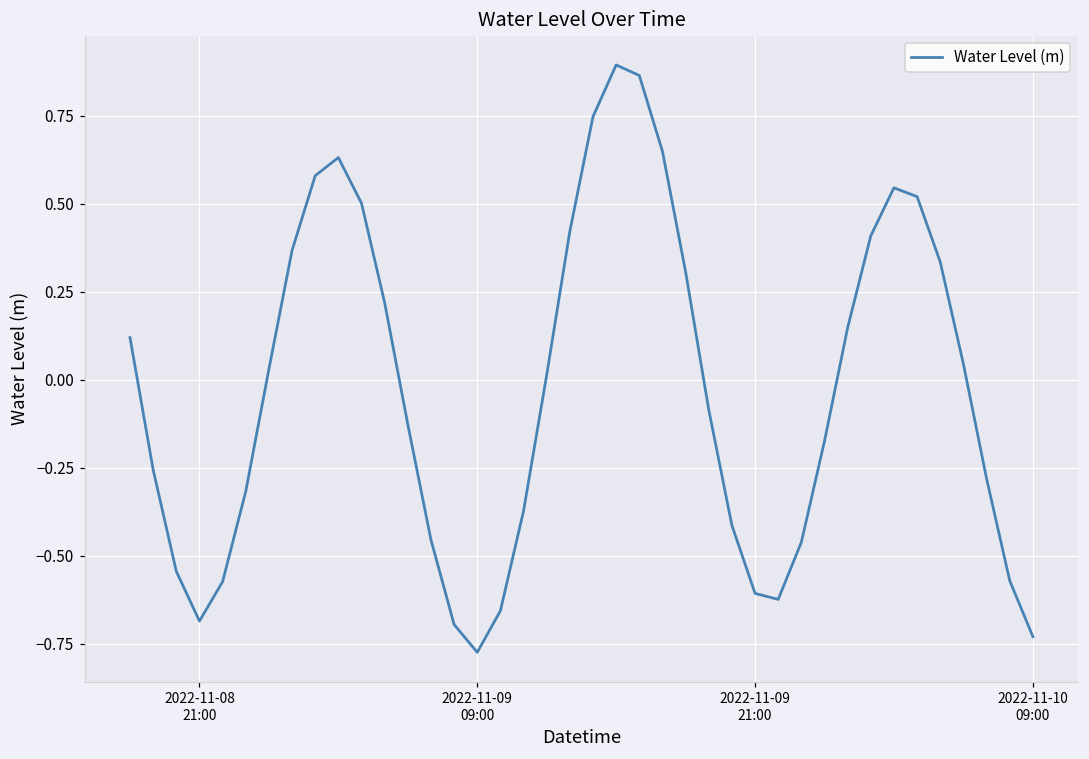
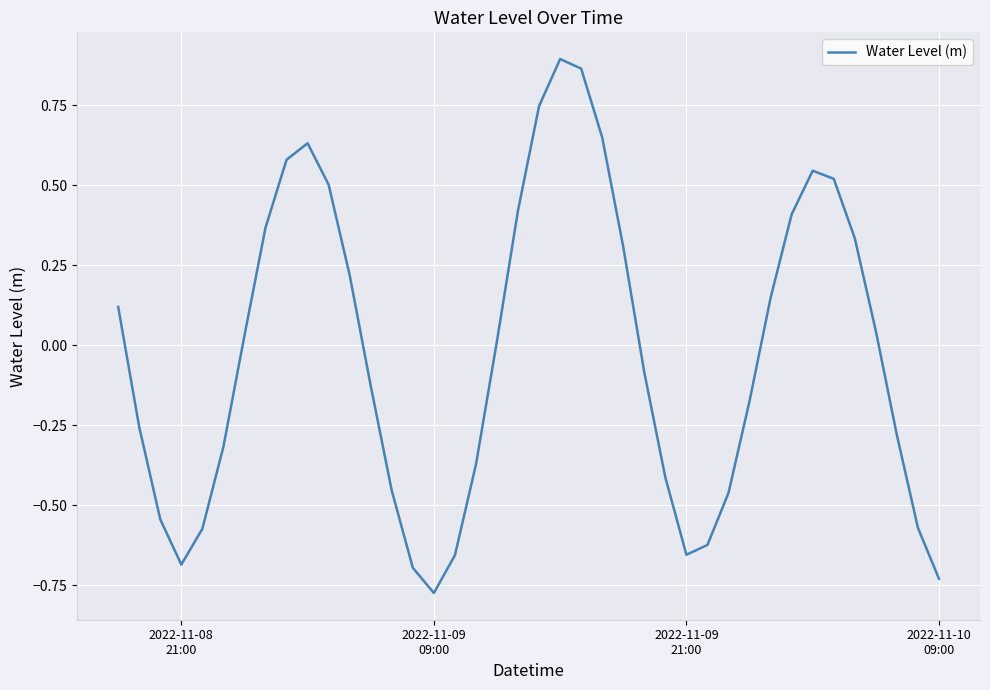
2022-11-09 21:00: -0.61 -> -0.66
